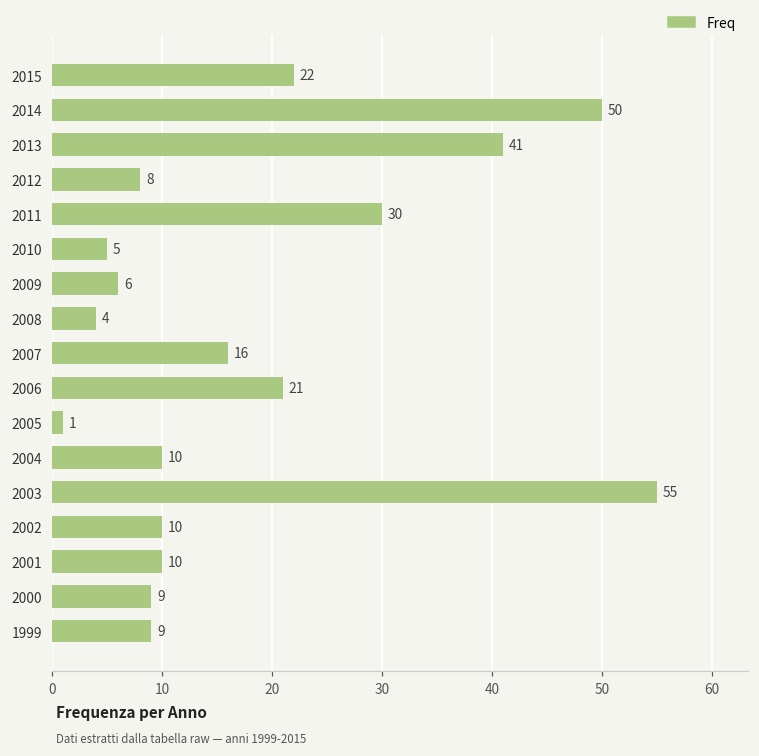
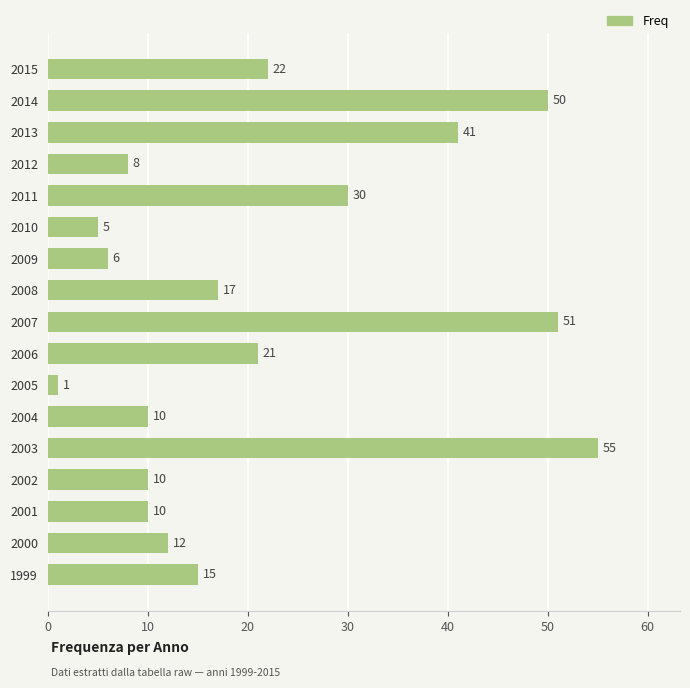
2008: 4 -> 17
2007: 16 -> 51
2000: 9 -> 12
1999: 9 -> 15
